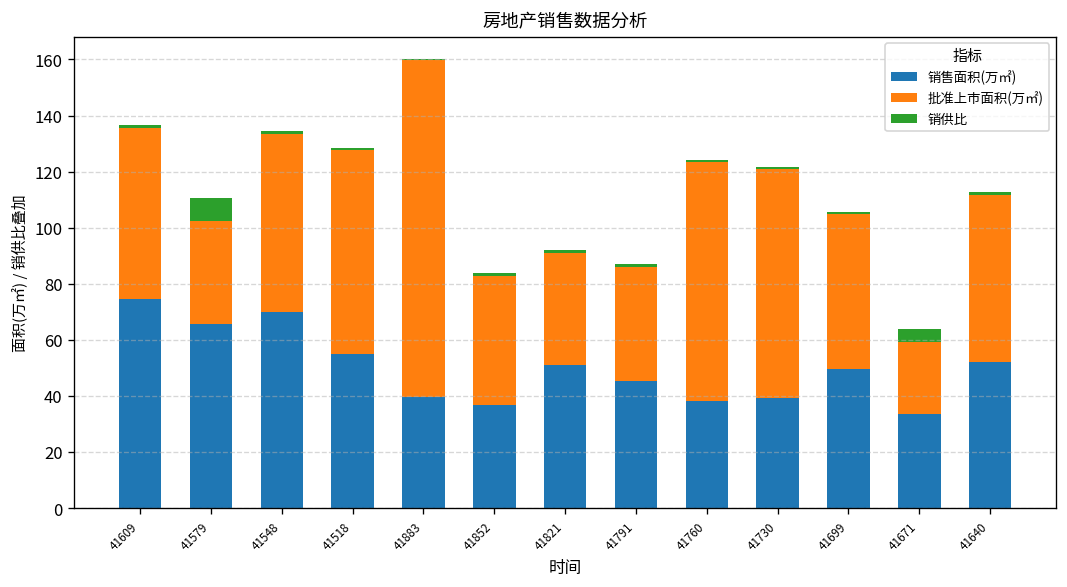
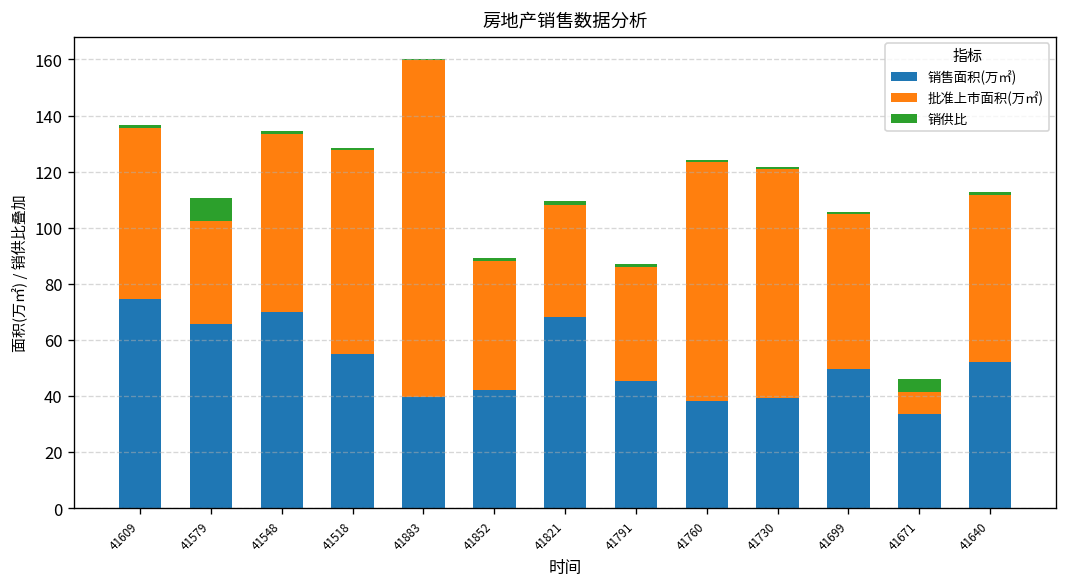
销售面积(万㎡), 41852: 37 -> 42
销售面积(万㎡), 41821: 51 -> 68
批准上市面积(万㎡), 41671: 26 -> 8
